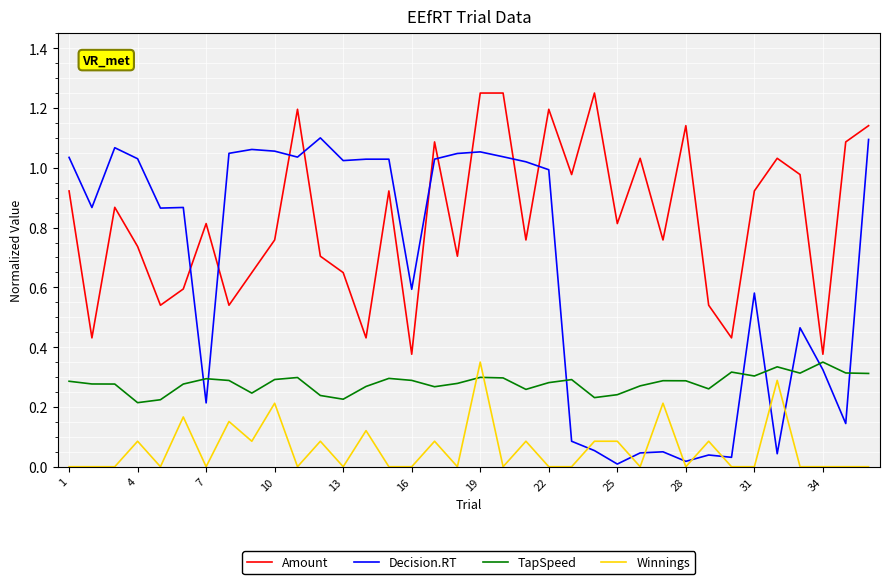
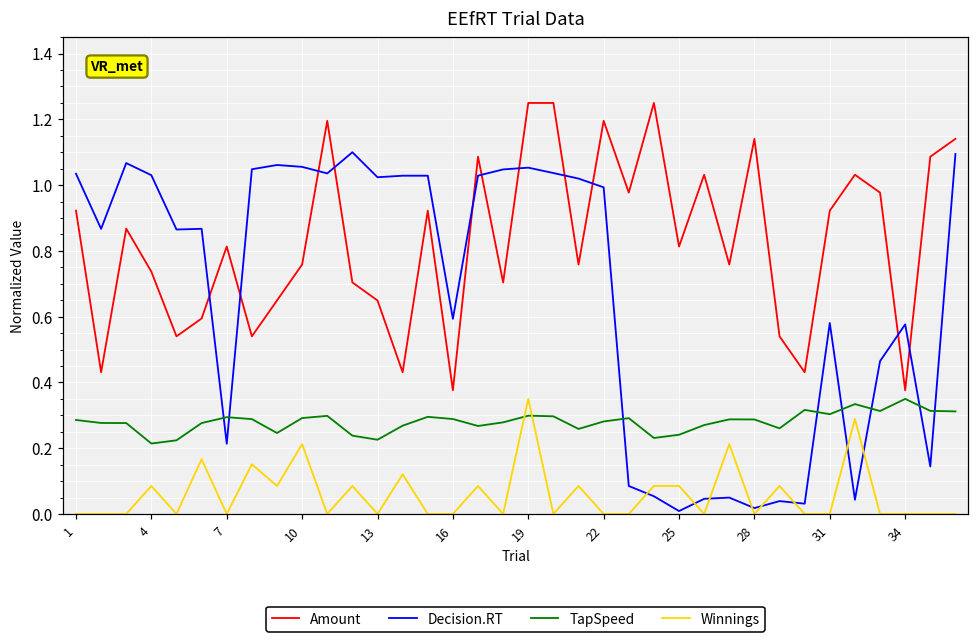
Decision.RT, 34: 0.32 -> 0.58
